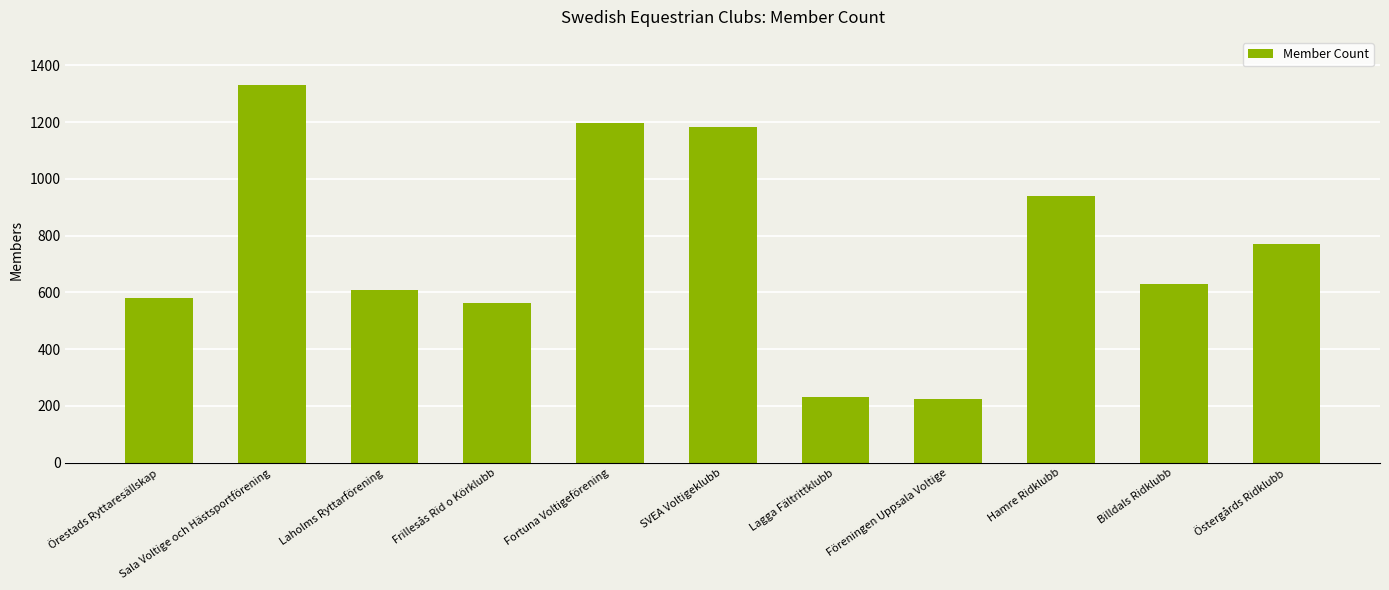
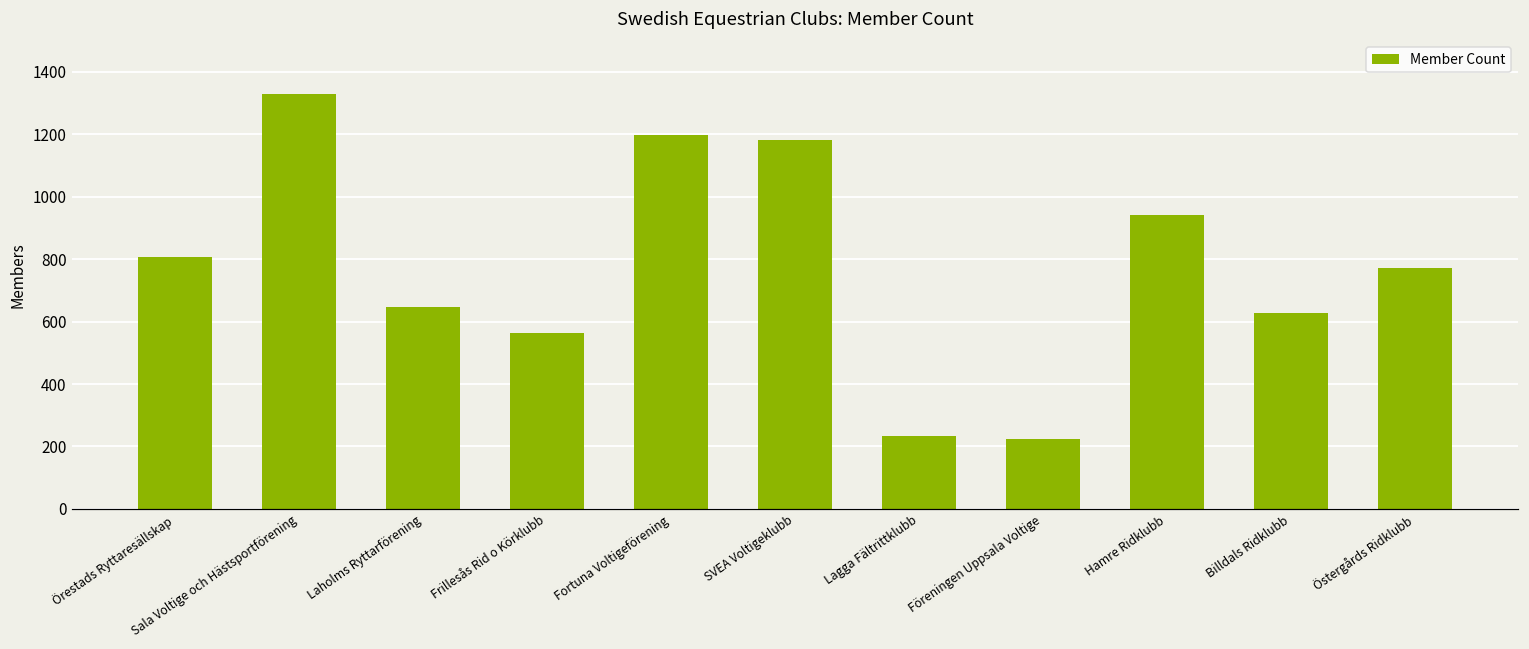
Örestads Ryttaresällskap: 580 -> 810
Laholms Ryttarförening: 610 -> 650
